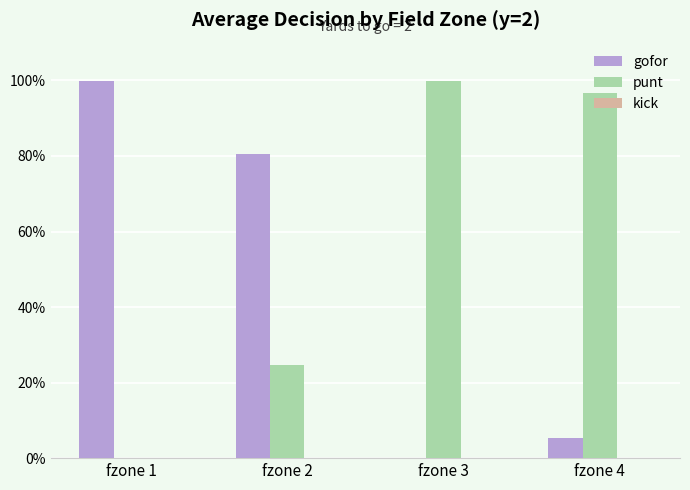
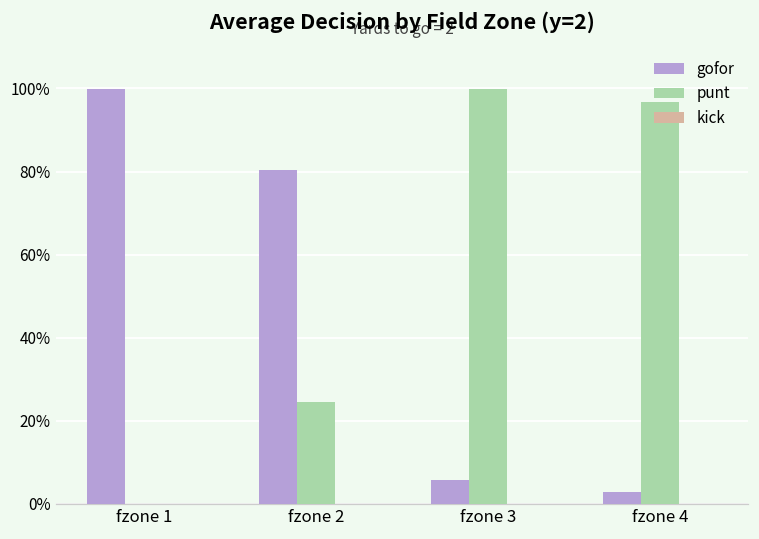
gofor, fzone 3: 0% -> 6%
gofor, fzone 4: 5% -> 3%
